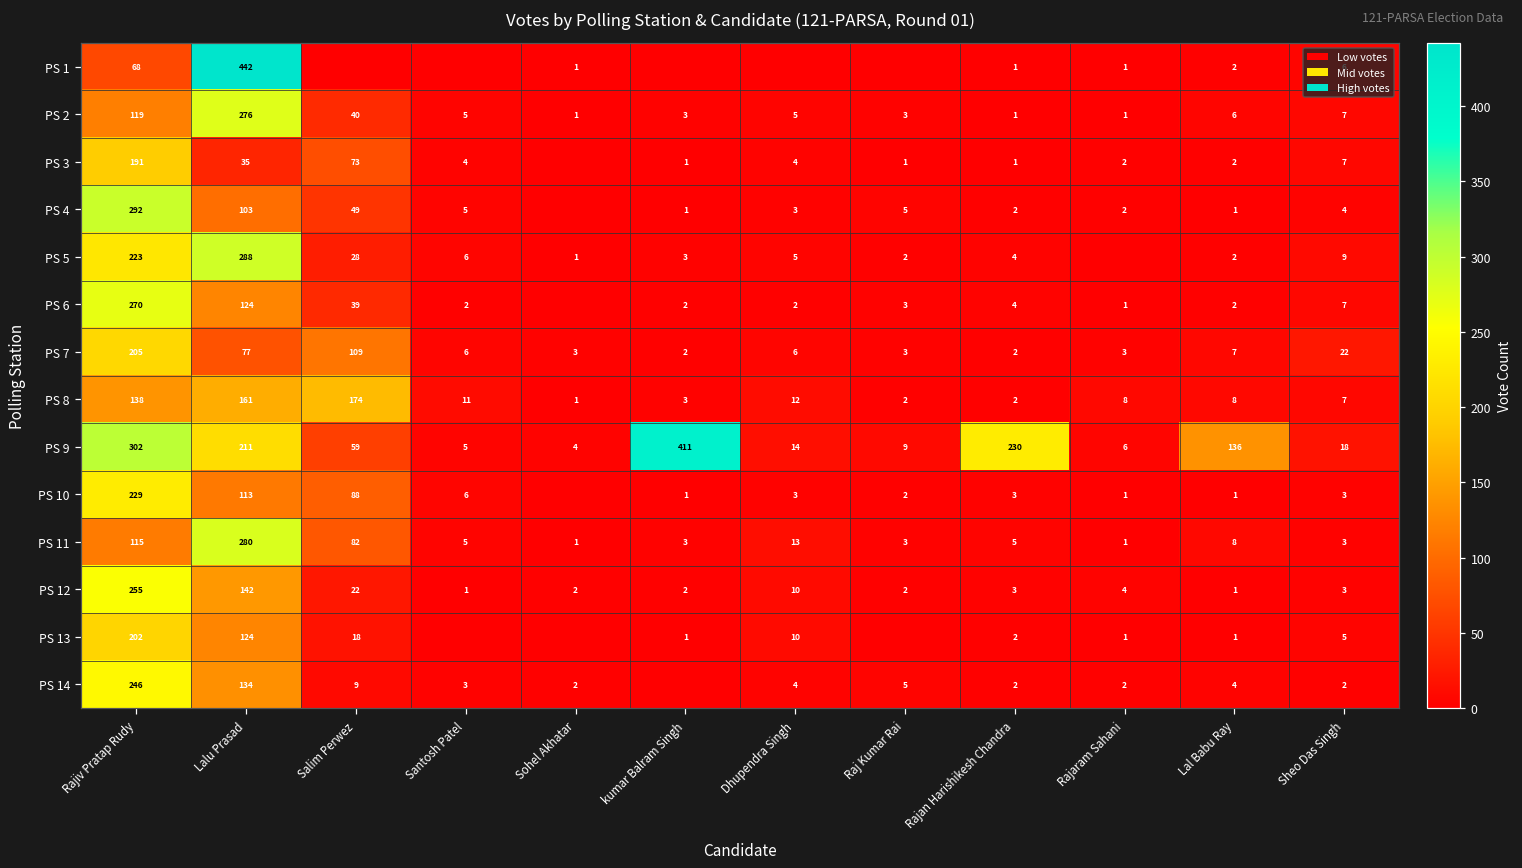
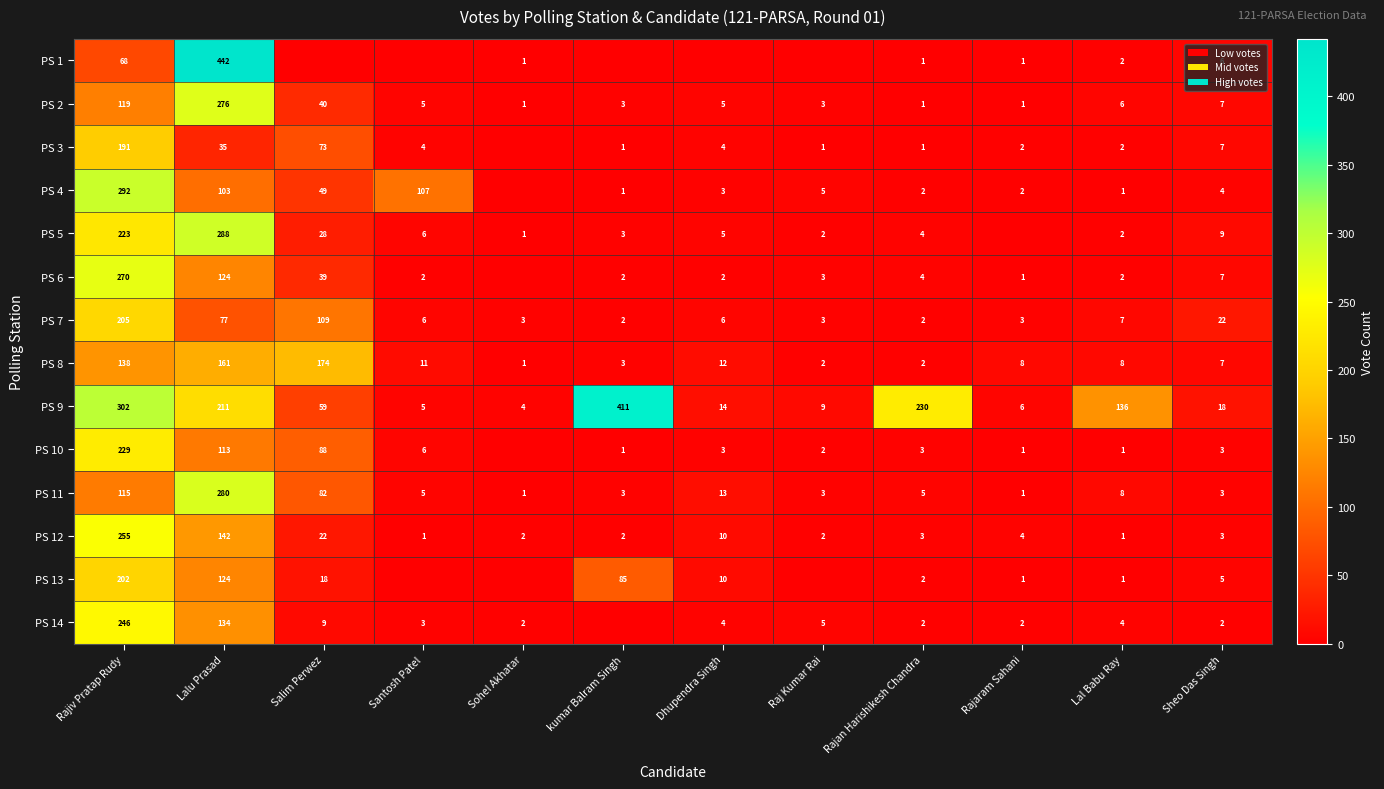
PS 4, Santosh Patel: 5 -> 107
PS 13, kumar Balram Singh: 1 -> 85
